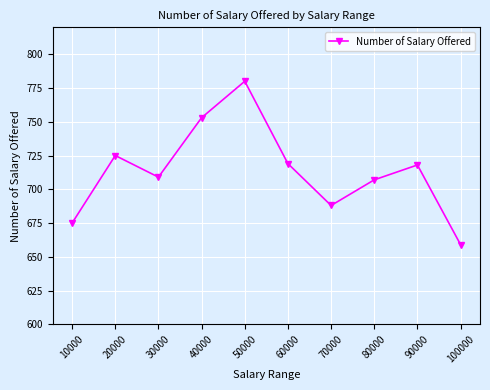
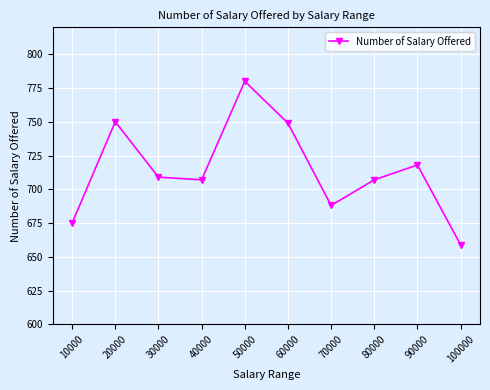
20000: 725 -> 750
40000: 753 -> 707
60000: 719 -> 749
